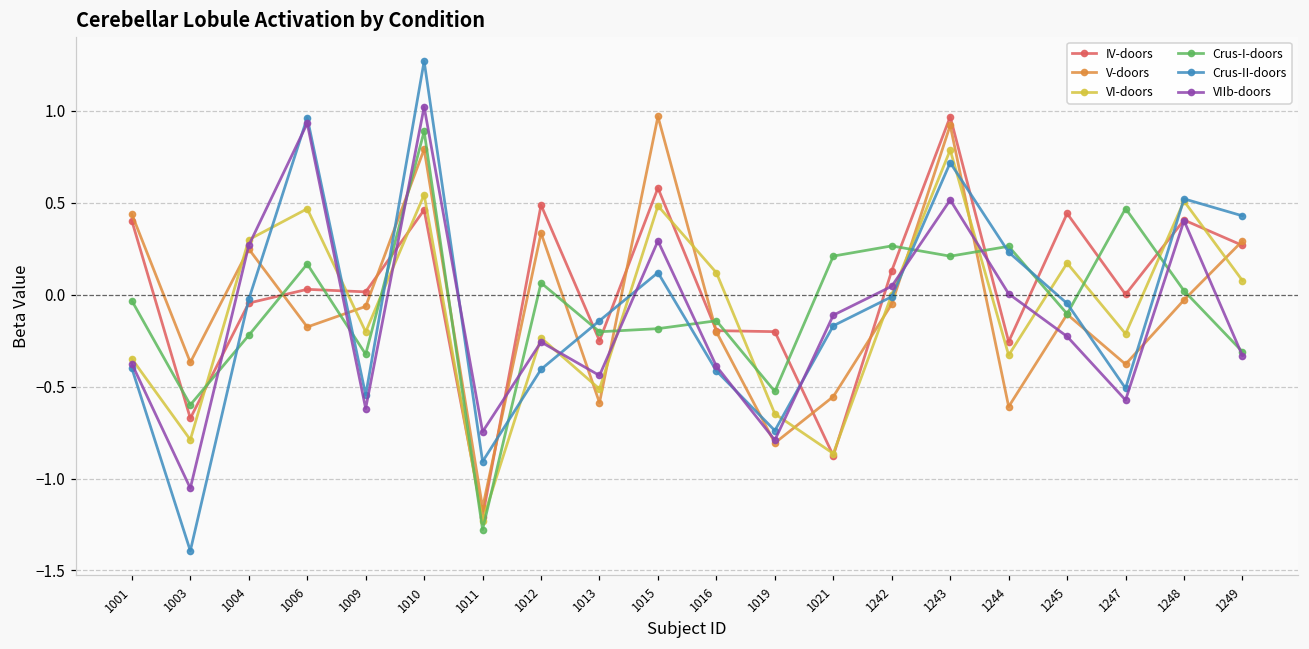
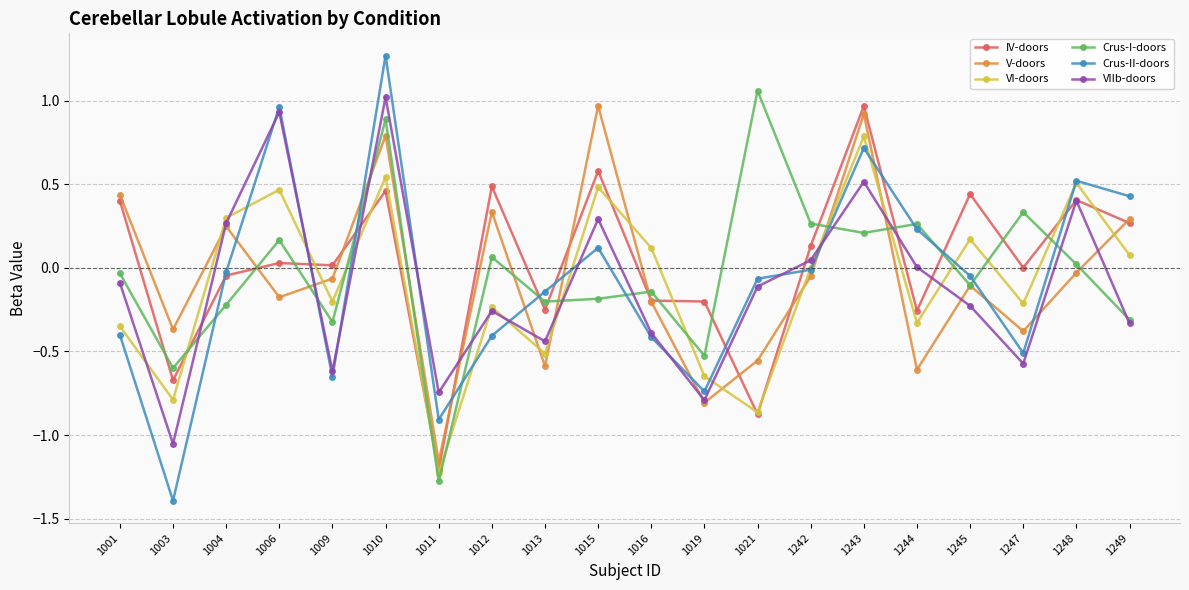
VIIb-doors, 1001: -0.38 -> -0.09
Crus-II-doors, 1009: -0.55 -> -0.65
Crus-I-doors, 1021: 0.21 -> 1.06
Crus-II-doors, 1021: -0.17 -> -0.06
Crus-I-doors, 1247: 0.47 -> 0.33
